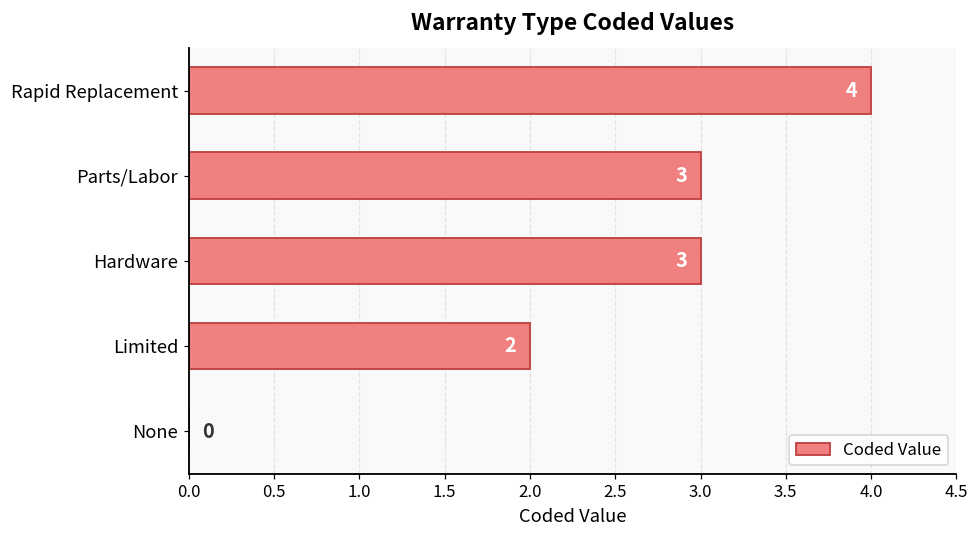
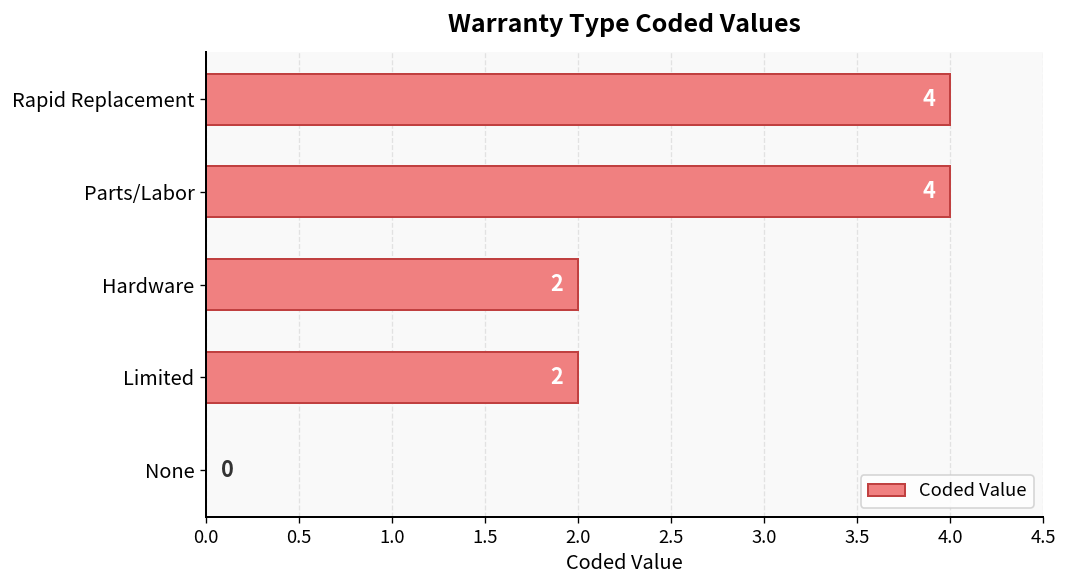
Parts/Labor: 3 -> 4
Hardware: 3 -> 2
